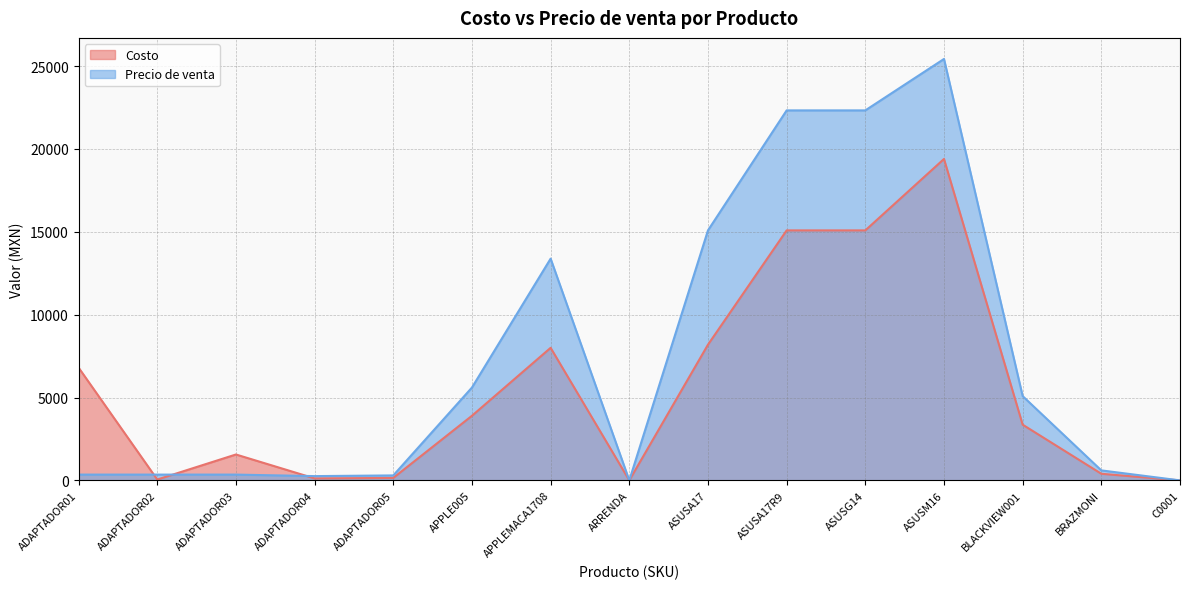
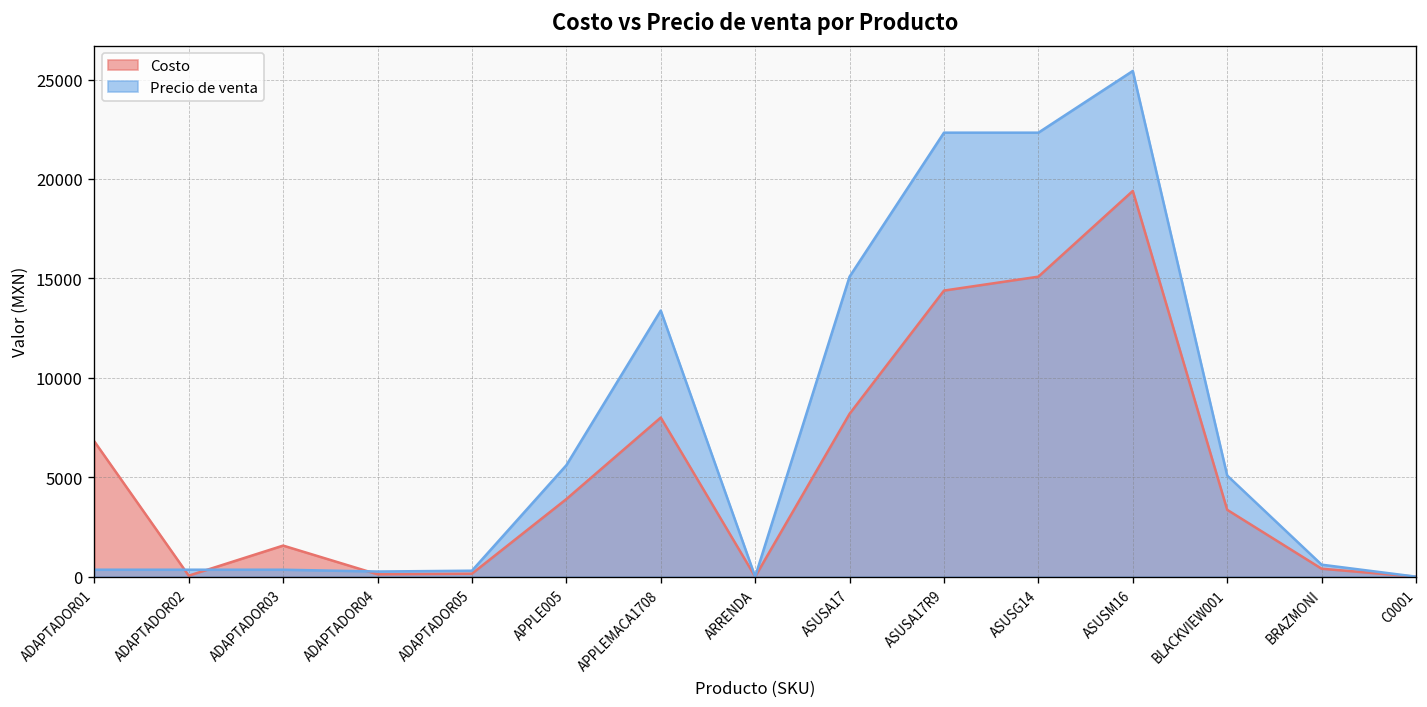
Costo, ASUSA17R9: 15100 -> 14400
